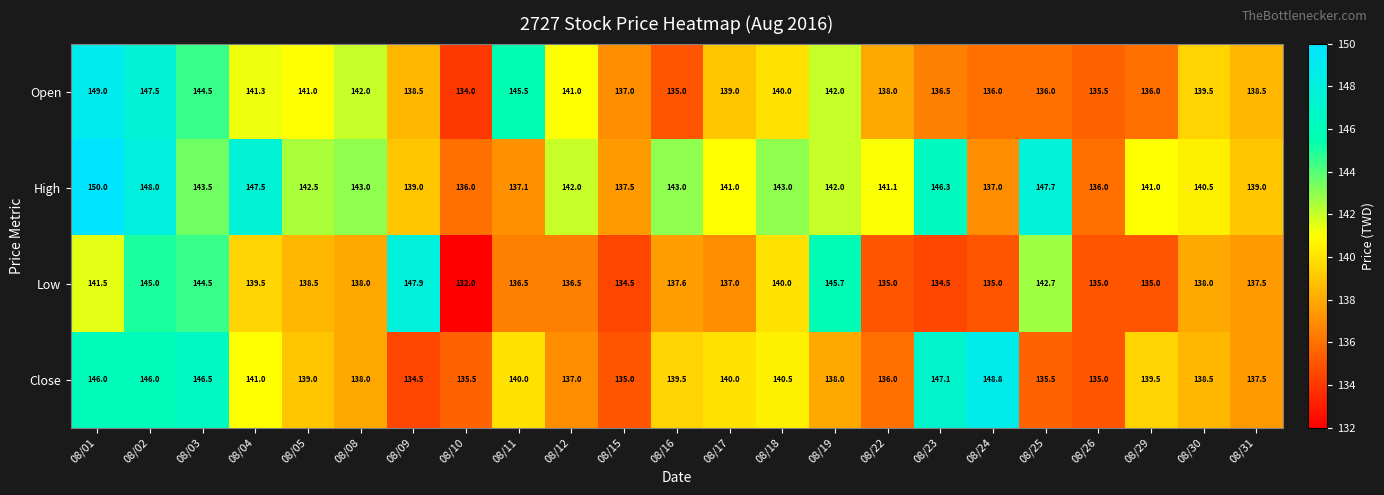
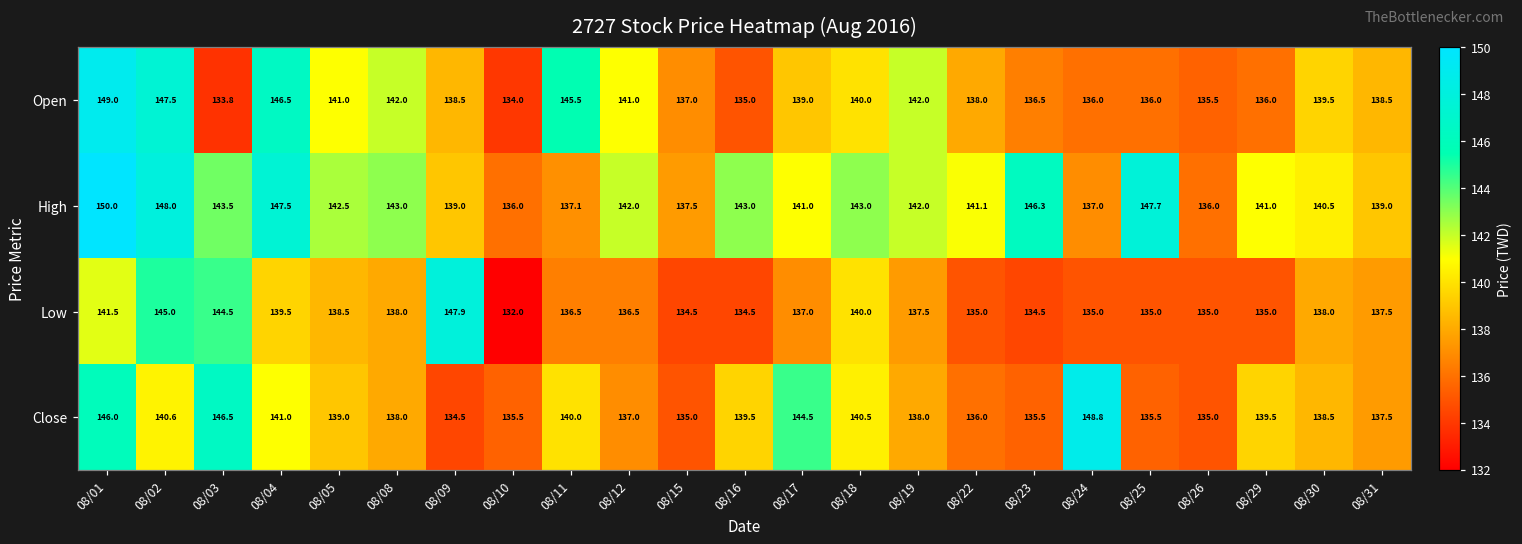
Open, 08/03: 144.5 -> 133.8
Open, 08/04: 141.3 -> 146.5
Low, 08/16: 137.6 -> 134.5
Low, 08/19: 145.7 -> 137.5
Low, 08/25: 142.7 -> 135.0
Close, 08/02: 146.0 -> 140.6
Close, 08/17: 140.0 -> 144.5
Close, 08/23: 147.1 -> 135.5
